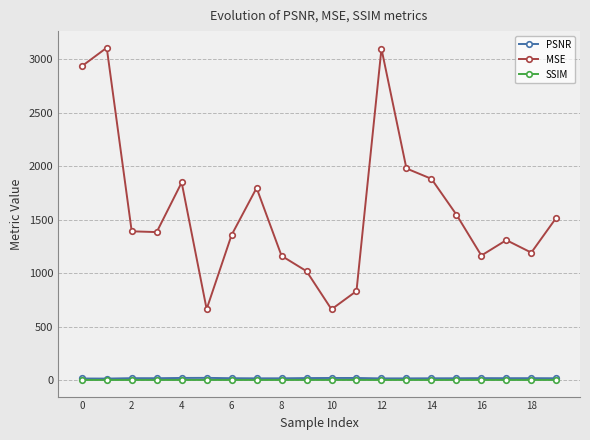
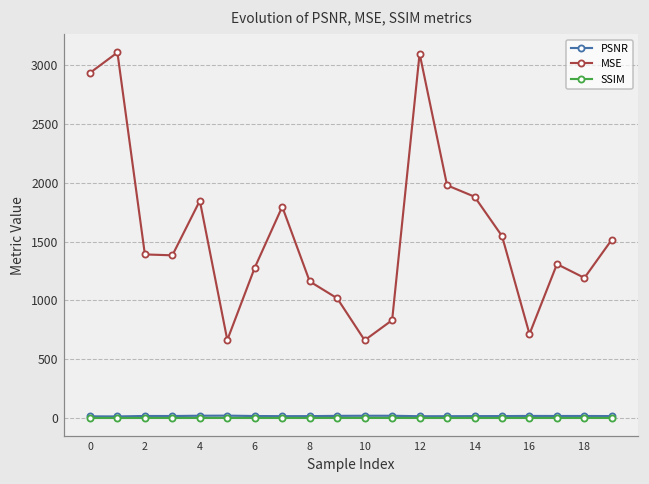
MSE, 6: 1360 -> 1280
MSE, 16: 1160 -> 710
